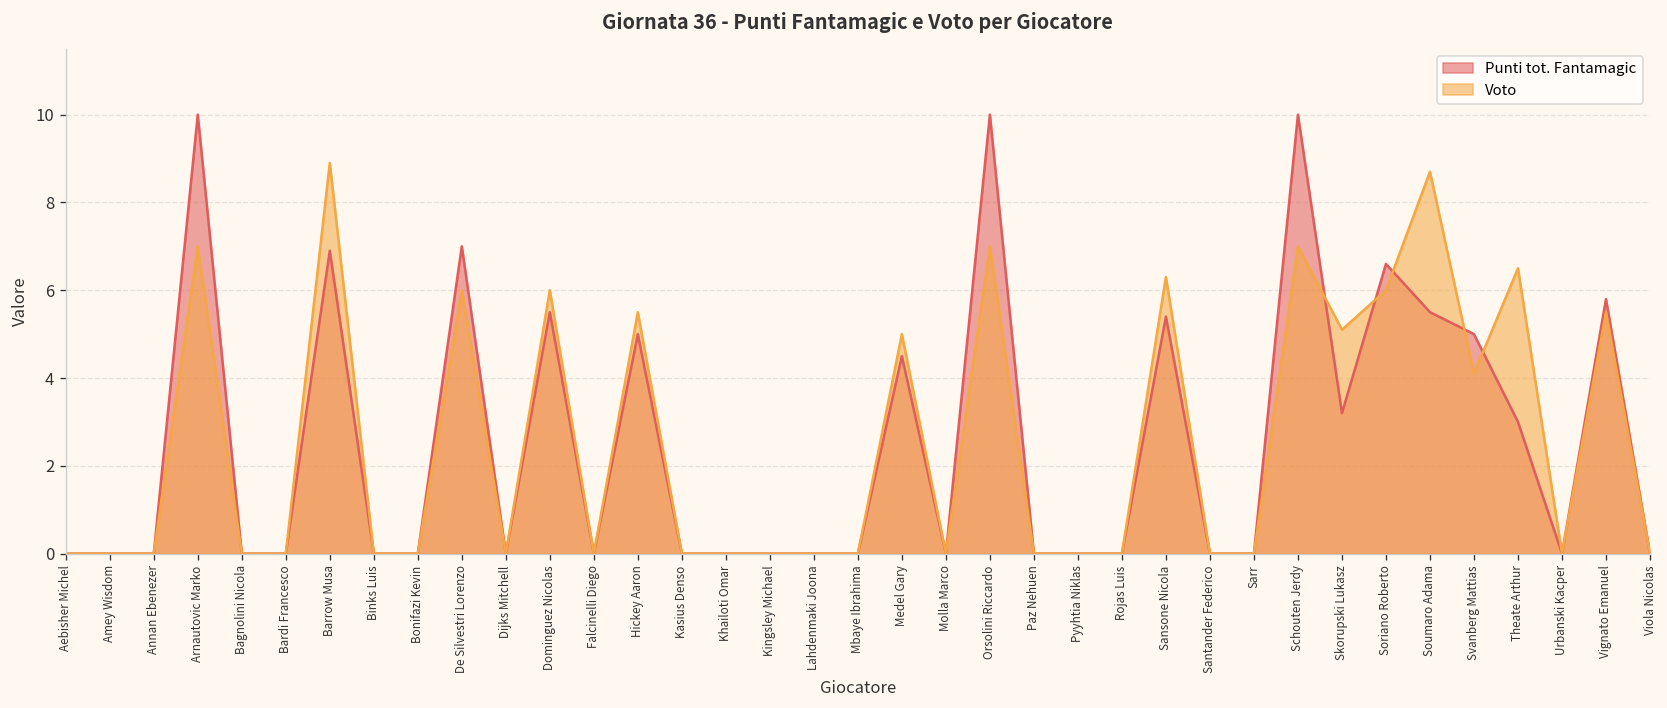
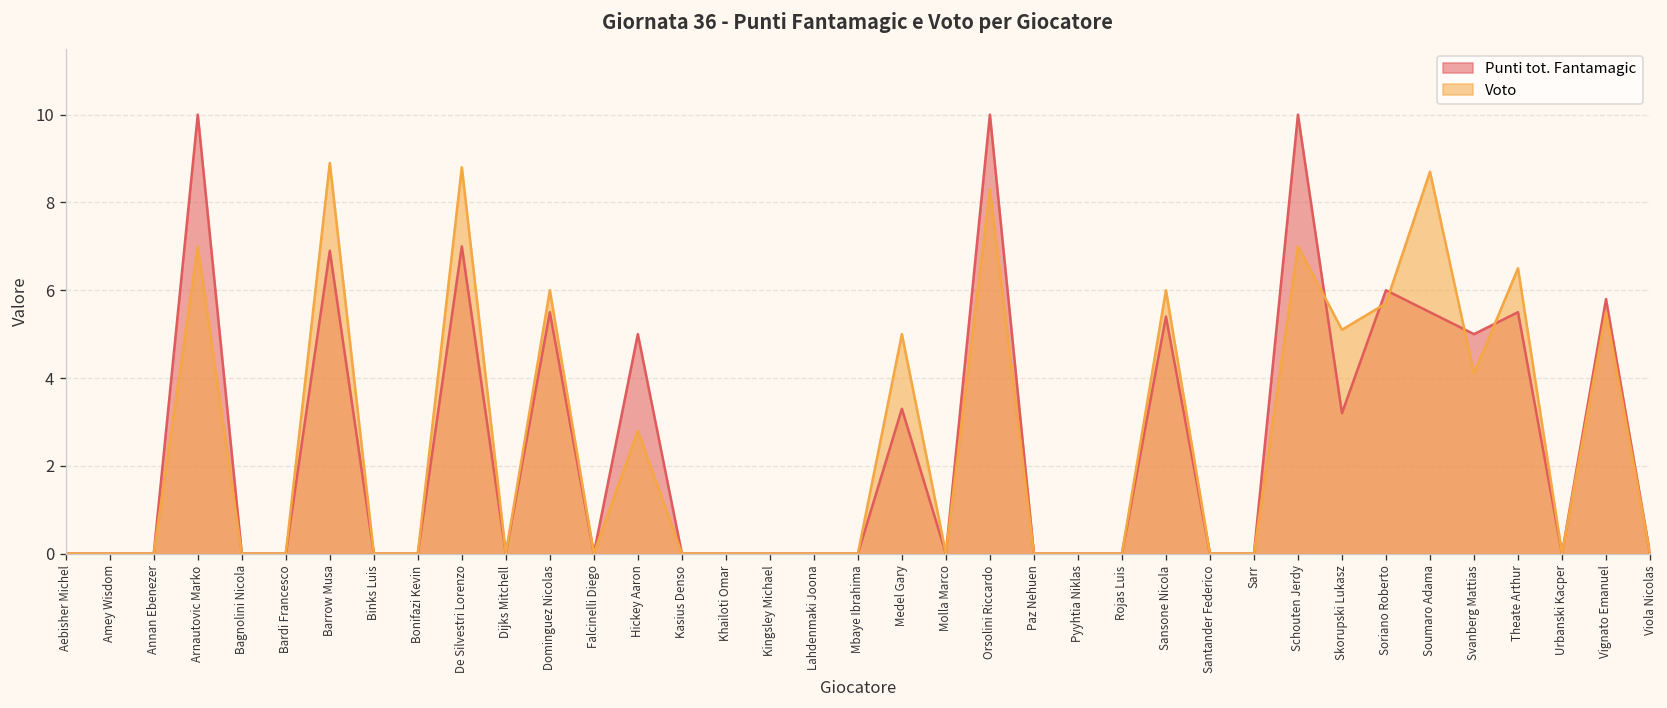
Voto, De Silvestri Lorenzo: 6.0 -> 8.8
Voto, Hickey Aaron: 5.5 -> 2.8
Punti tot. Fantamagic, Medel Gary: 4.5 -> 3.3
Voto, Orsolini Riccardo: 7.0 -> 8.3
Voto, Sansone Nicola: 6.3 -> 6.0
Punti tot. Fantamagic, Soriano Roberto: 6.6 -> 6.0
Voto, Soriano Roberto: 6.0 -> 5.7
Punti tot. Fantamagic, Theate Arthur: 3.0 -> 5.5
